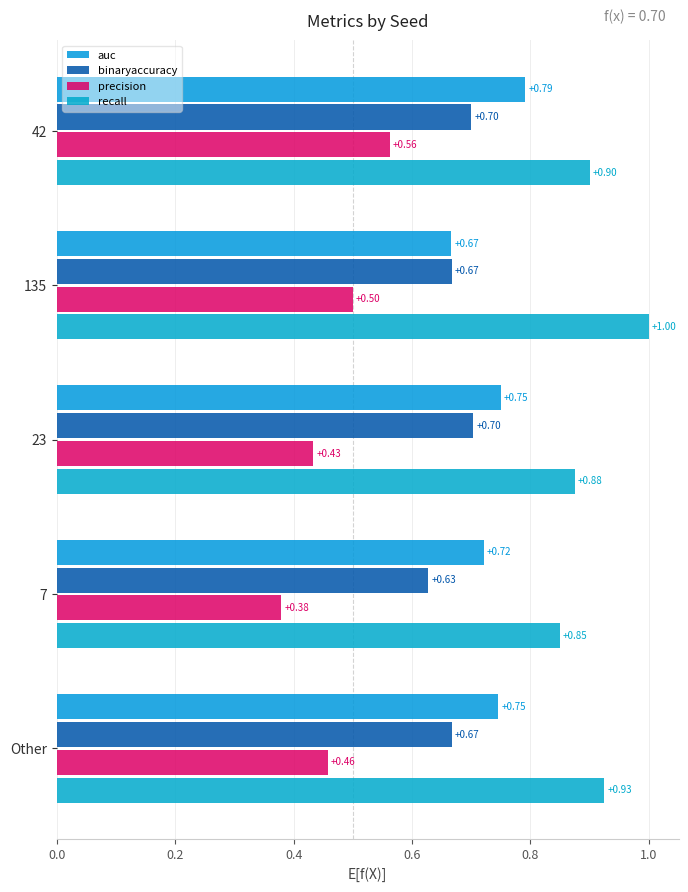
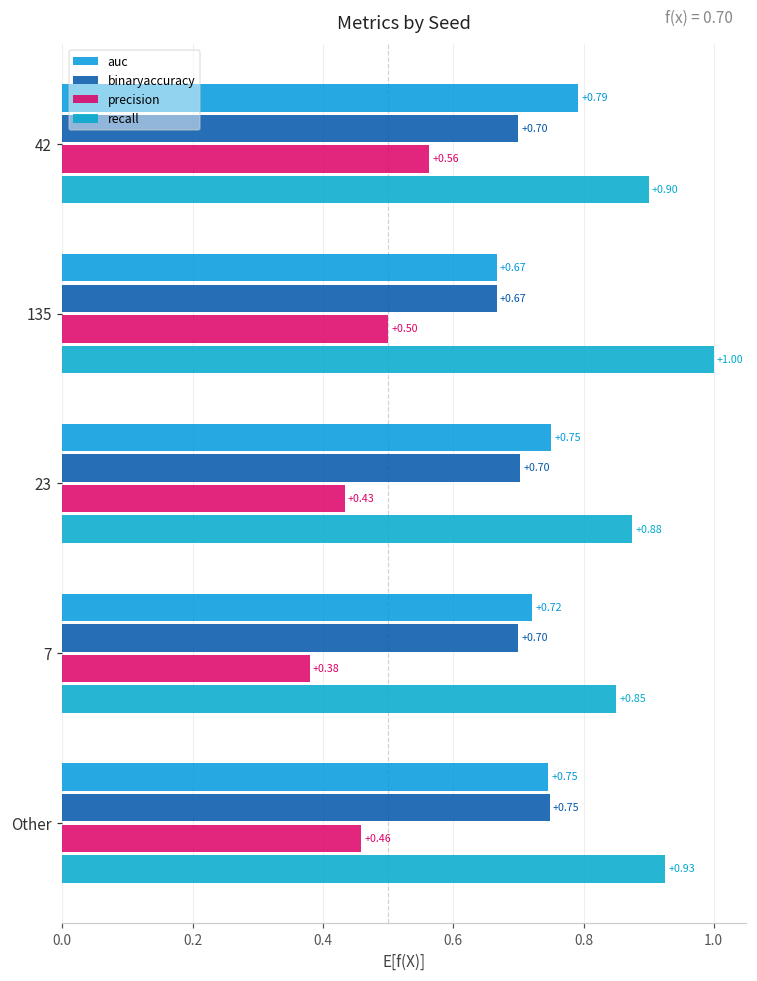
binaryaccuracy, 7: +0.63 -> +0.70
binaryaccuracy, Other: +0.67 -> +0.75
